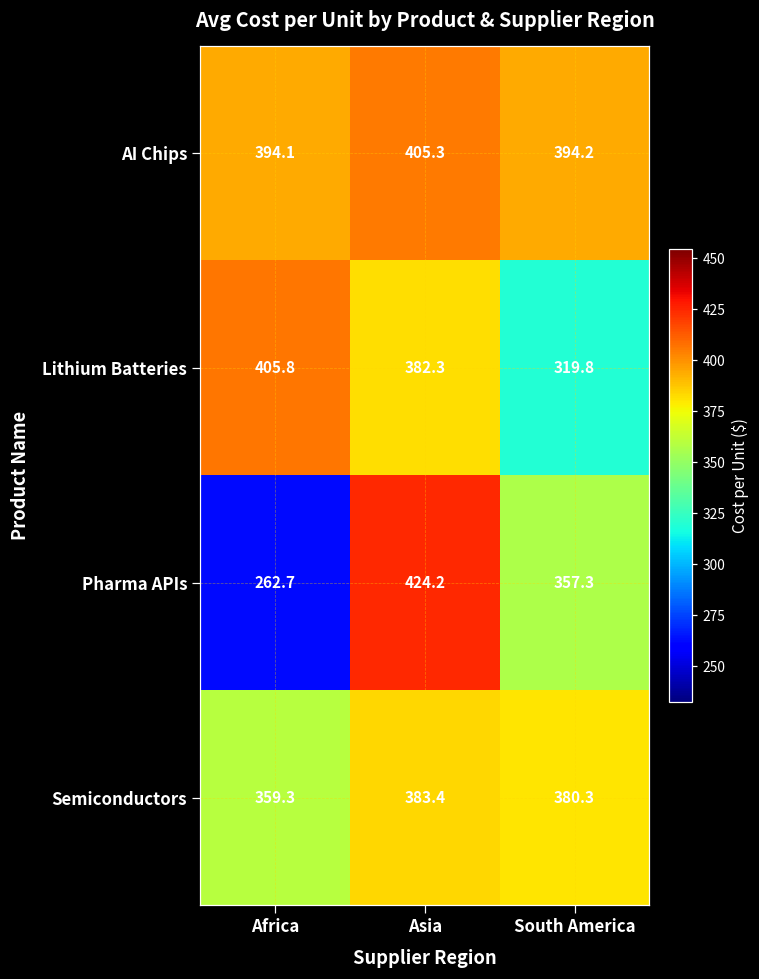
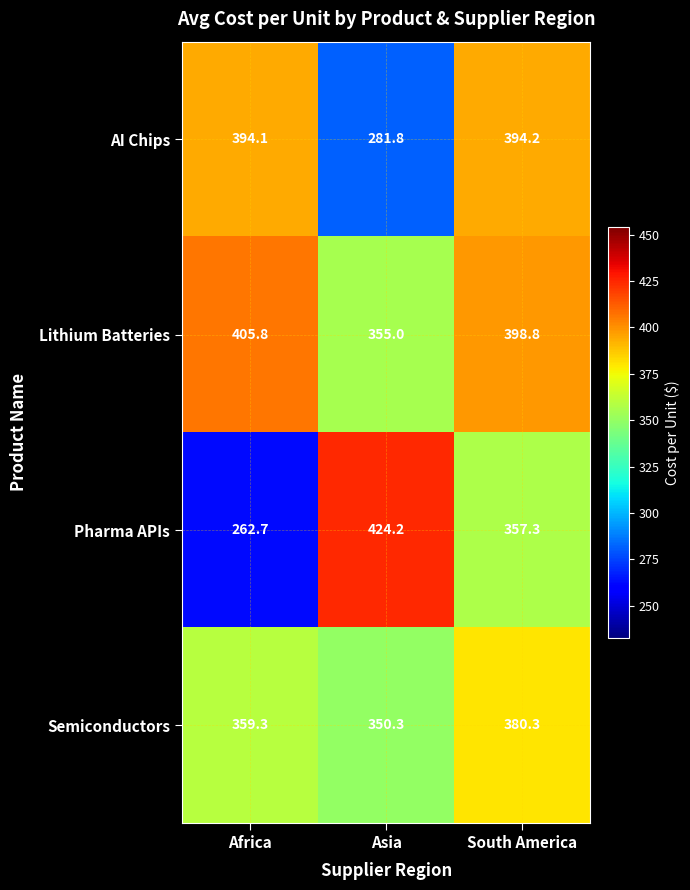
AI Chips, Asia: 405.3 -> 281.8
Lithium Batteries, Asia: 382.3 -> 355.0
Lithium Batteries, South America: 319.8 -> 398.8
Semiconductors, Asia: 383.4 -> 350.3
